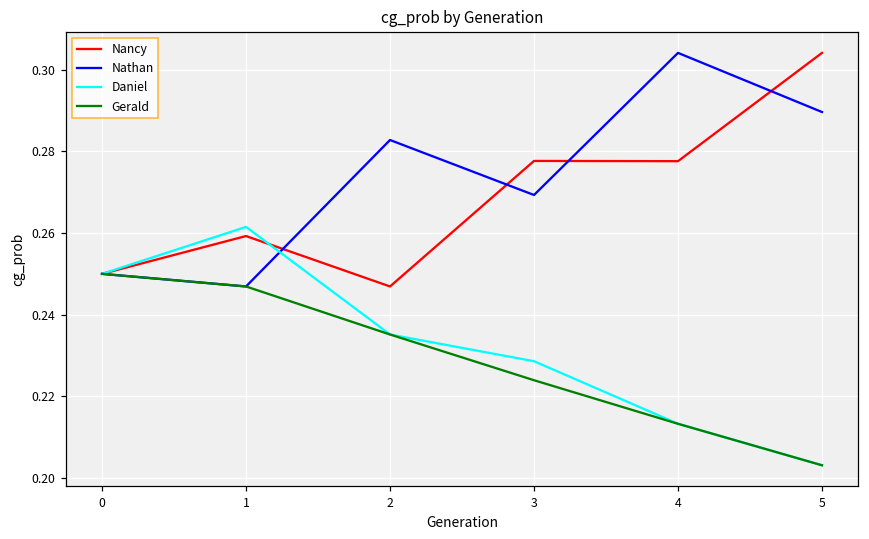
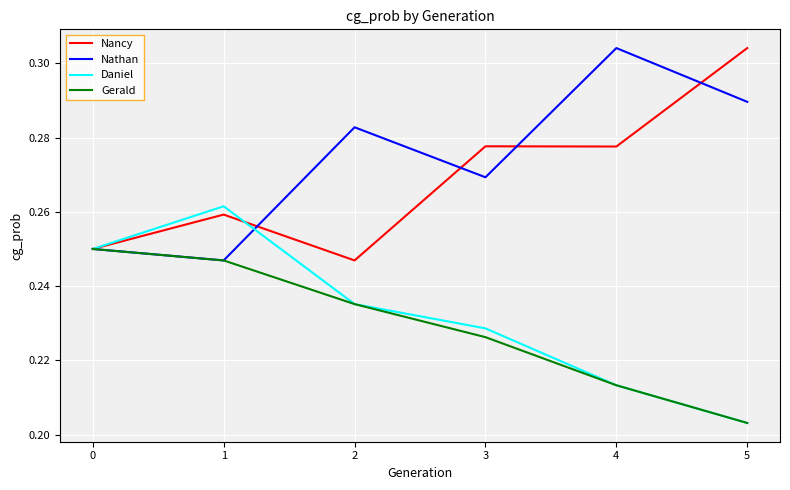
Gerald, 3: 0.224 -> 0.226
